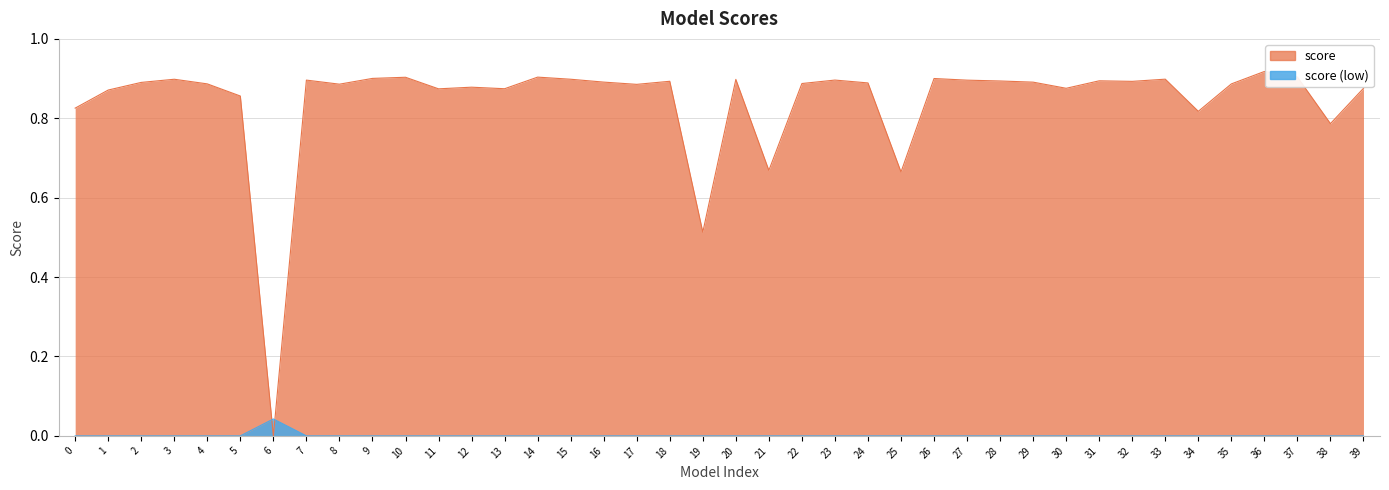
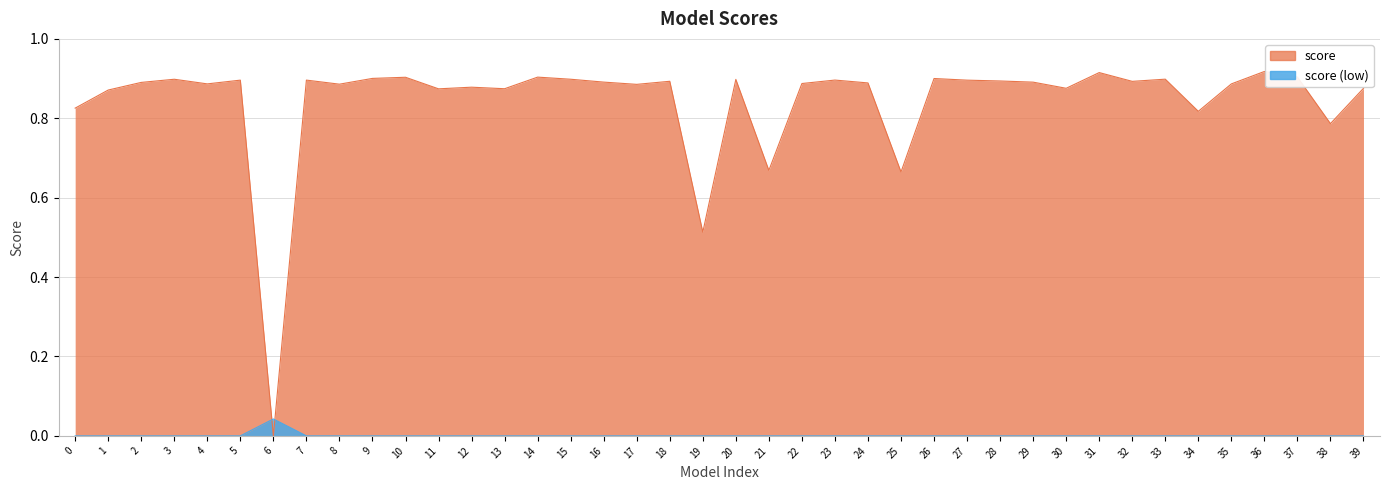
score, 5: 0.86 -> 0.90
score, 31: 0.89 -> 0.92
